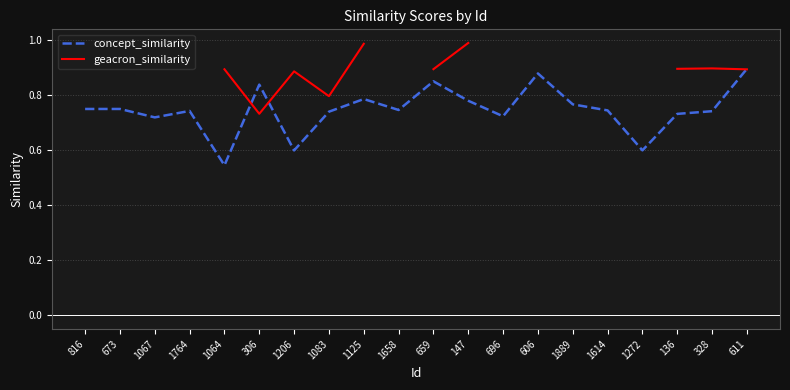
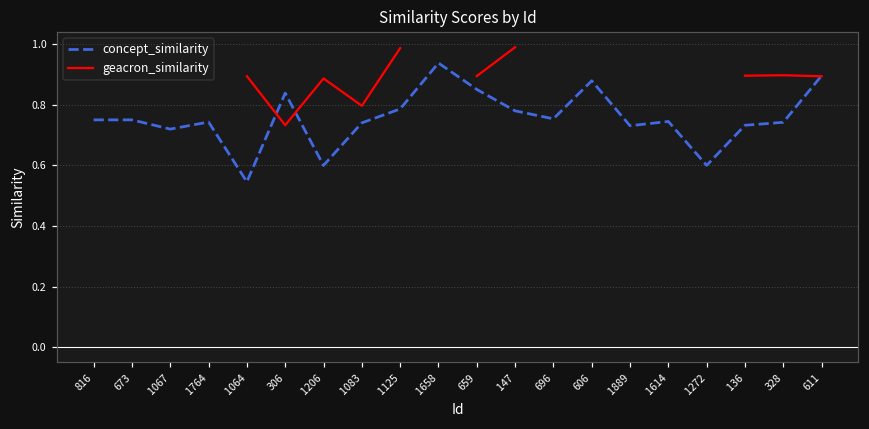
concept_similarity, 1658: 0.75 -> 0.94
concept_similarity, 696: 0.72 -> 0.75
concept_similarity, 1889: 0.77 -> 0.73
